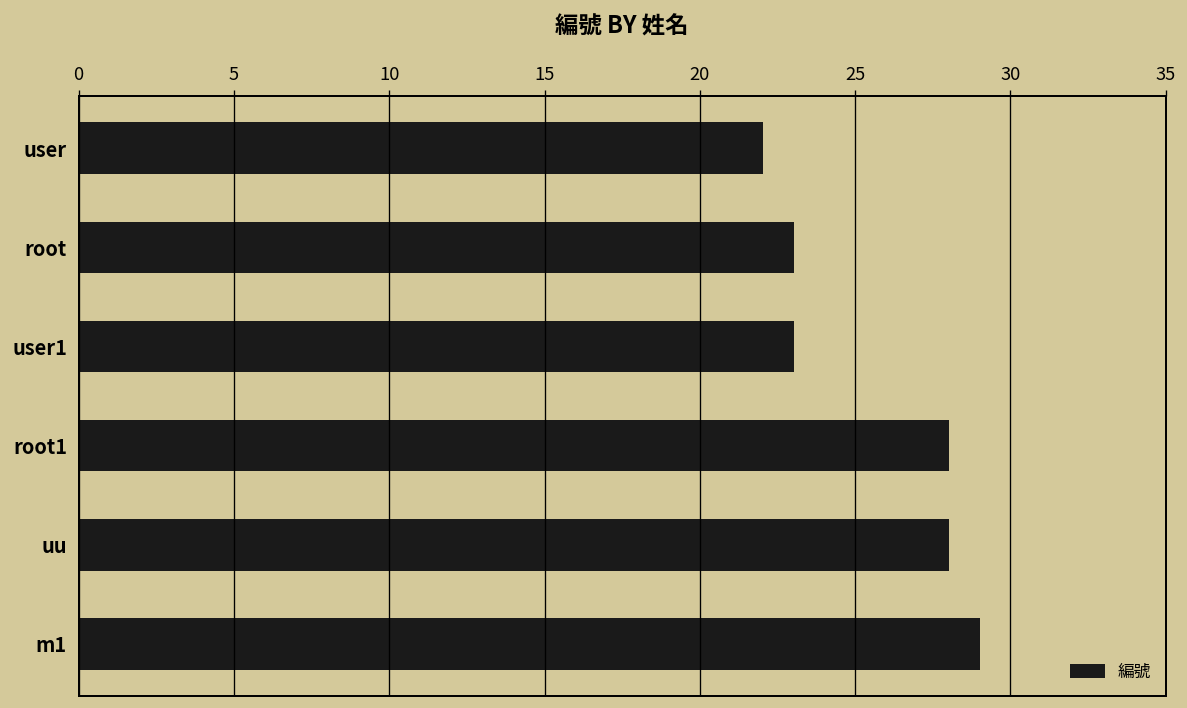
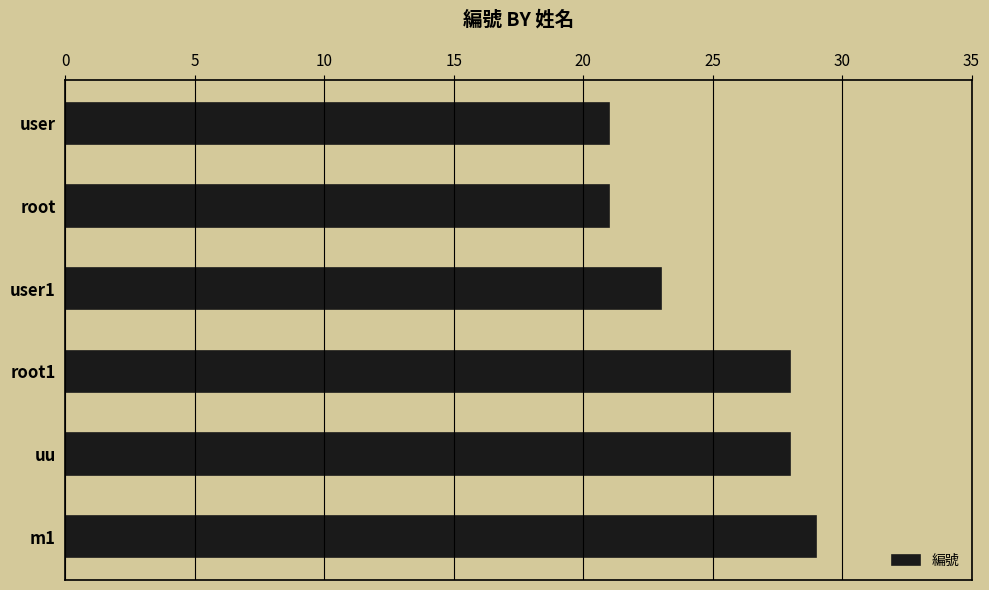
user: 22 -> 21
root: 23 -> 21
